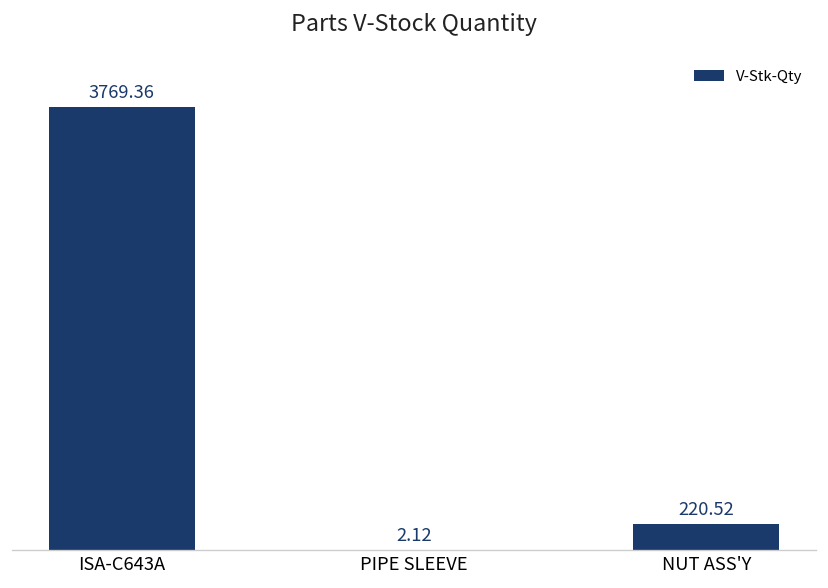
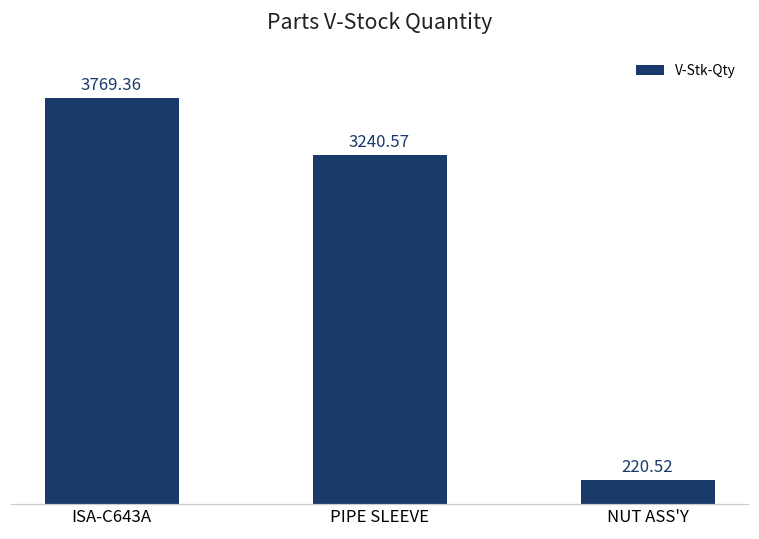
PIPE SLEEVE: 2.12 -> 3240.57
